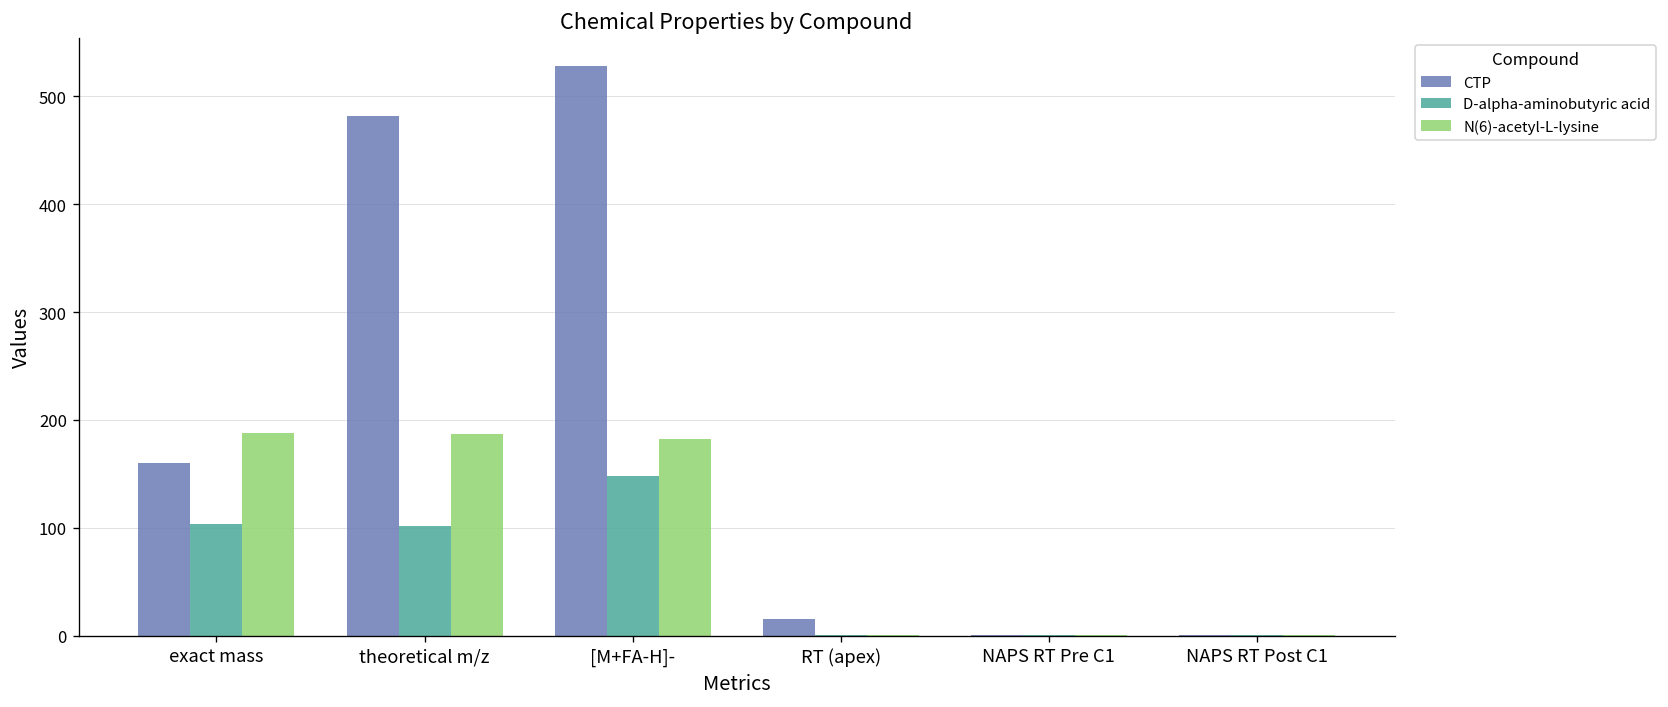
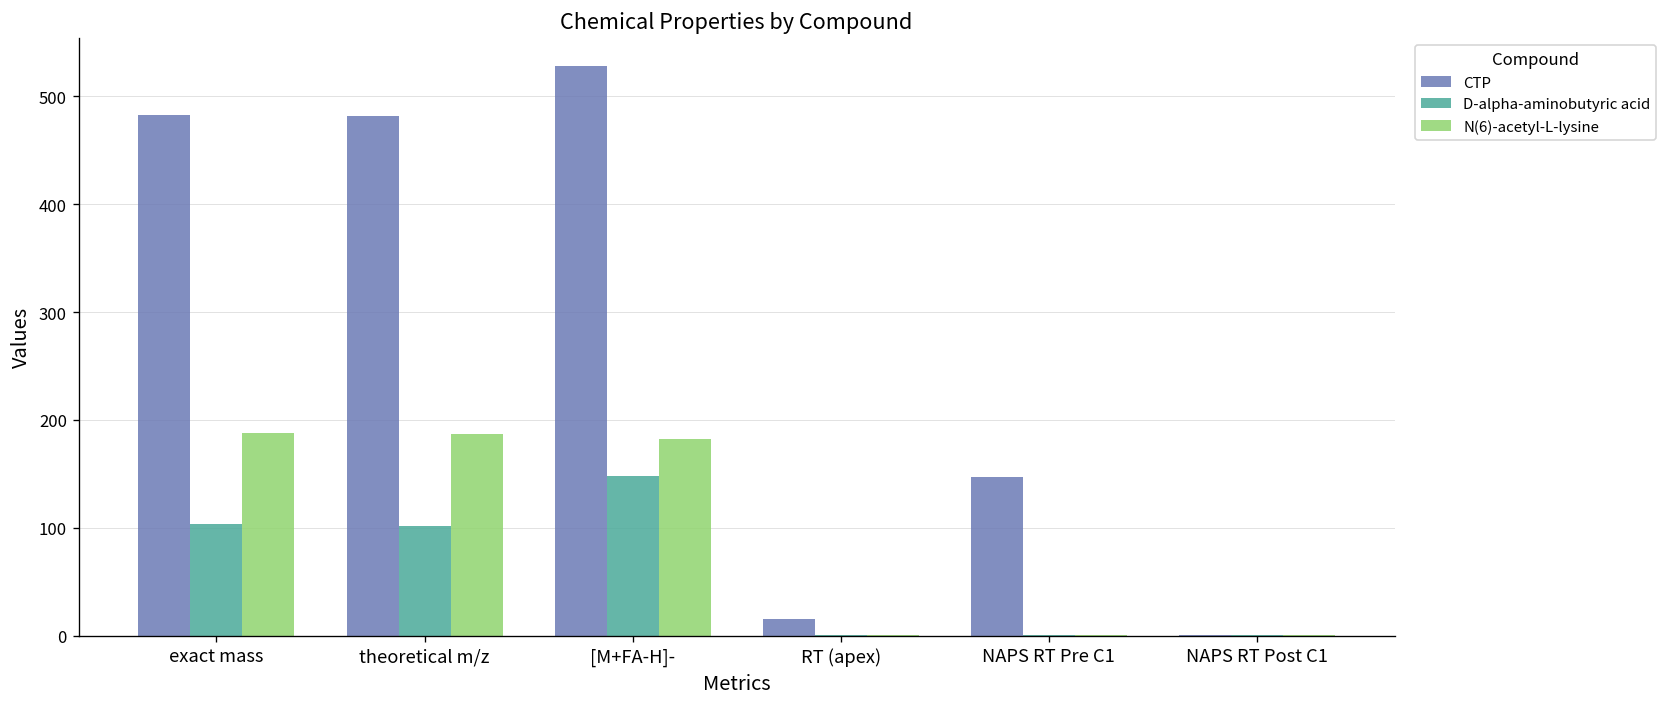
CTP, exact mass: 160 -> 480
CTP, NAPS RT Pre C1: 0 -> 150
